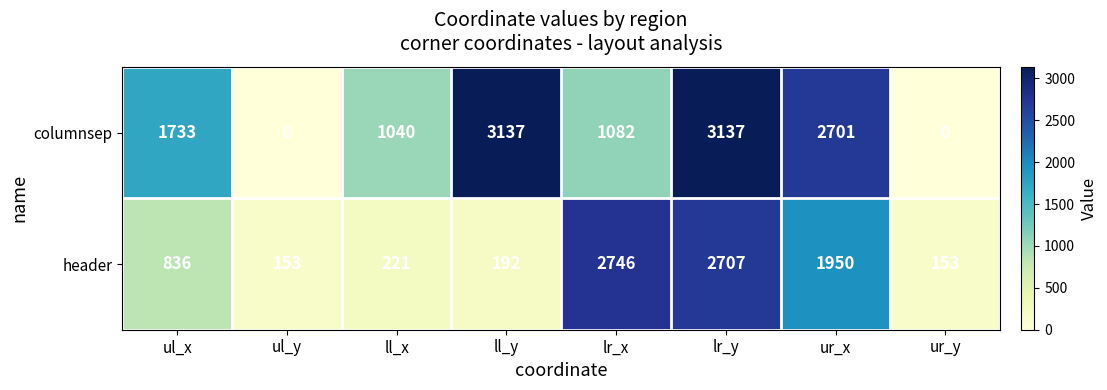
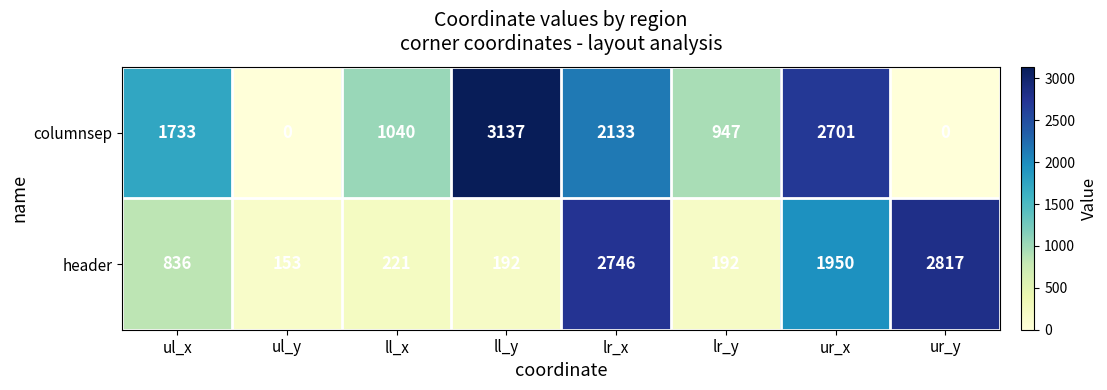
columnsep, lr_x: 1082 -> 2133
columnsep, lr_y: 3137 -> 947
header, lr_y: 2707 -> 192
header, ur_y: 153 -> 2817
